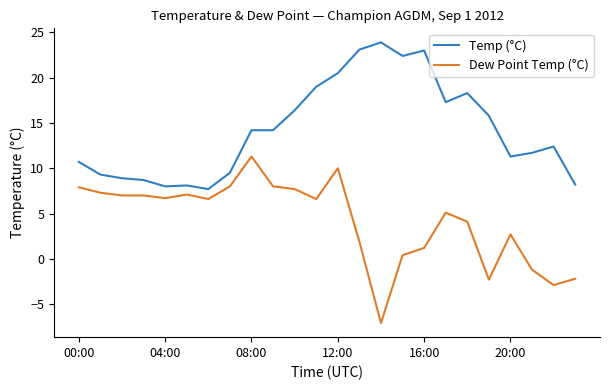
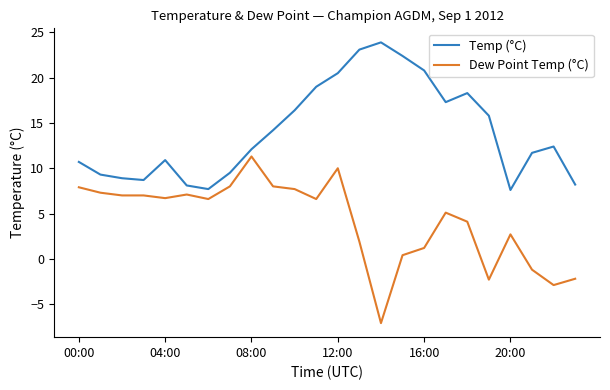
Temp (°C), 04:00: 8 -> 11
Temp (°C), 08:00: 14 -> 12
Temp (°C), 16:00: 23 -> 21
Temp (°C), 20:00: 11 -> 8
